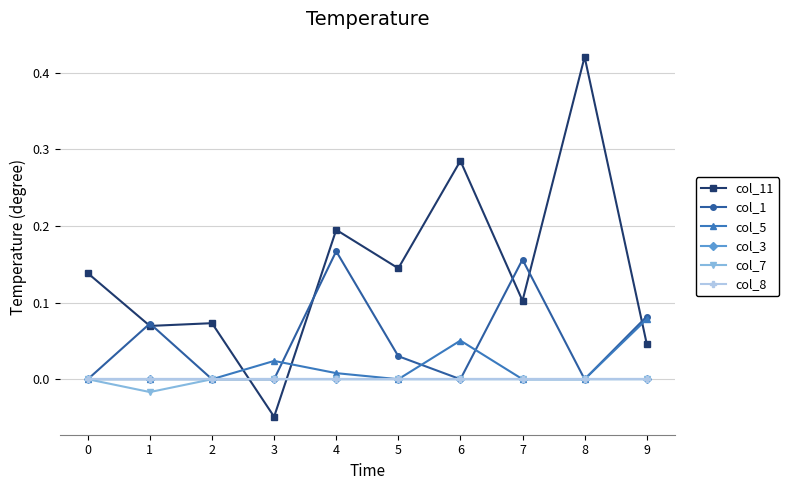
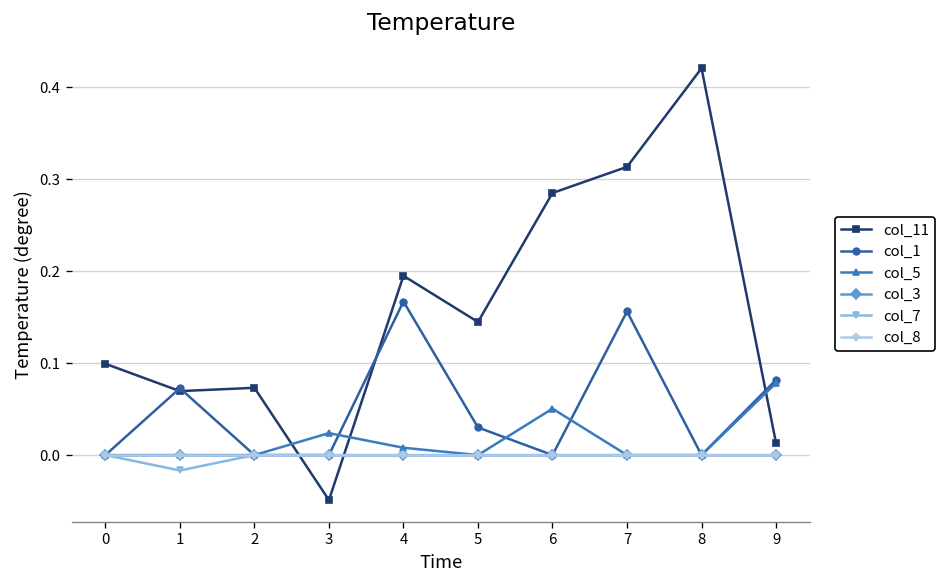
col_11, 0: 0.14 -> 0.10
col_11, 7: 0.10 -> 0.31
col_11, 9: 0.05 -> 0.01
